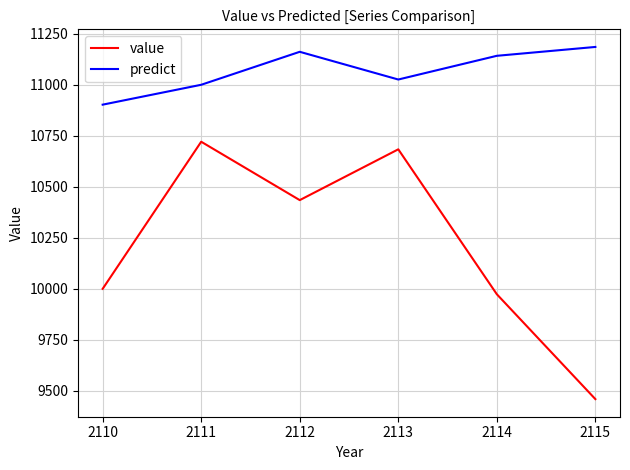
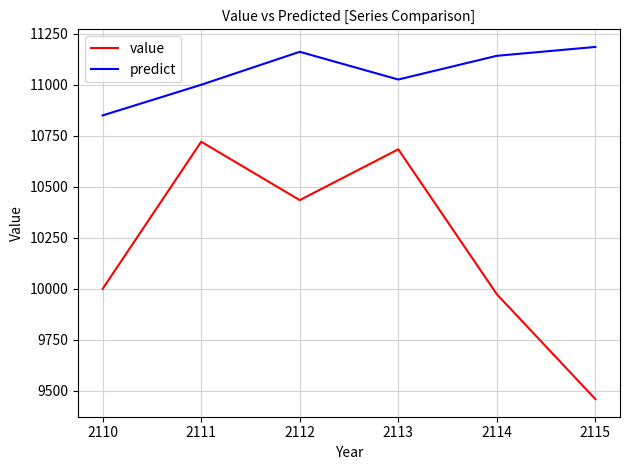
predict, 2110: 10900 -> 10850
